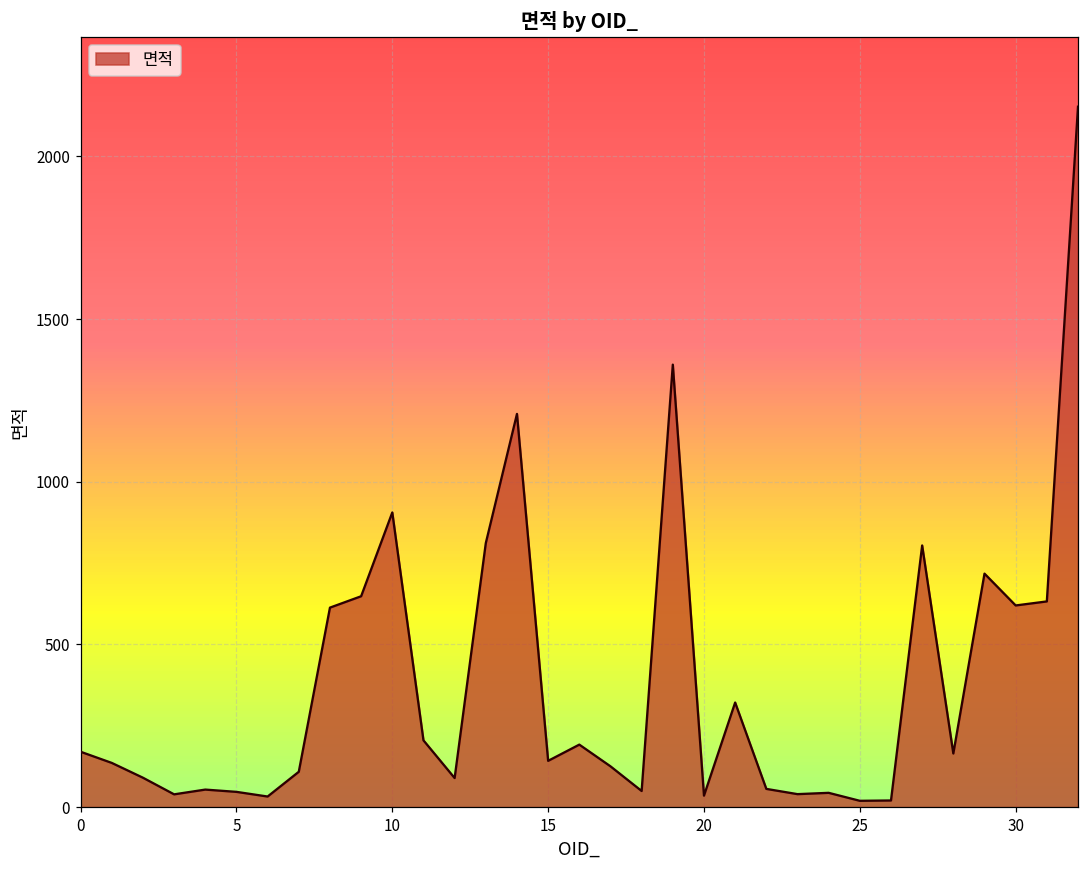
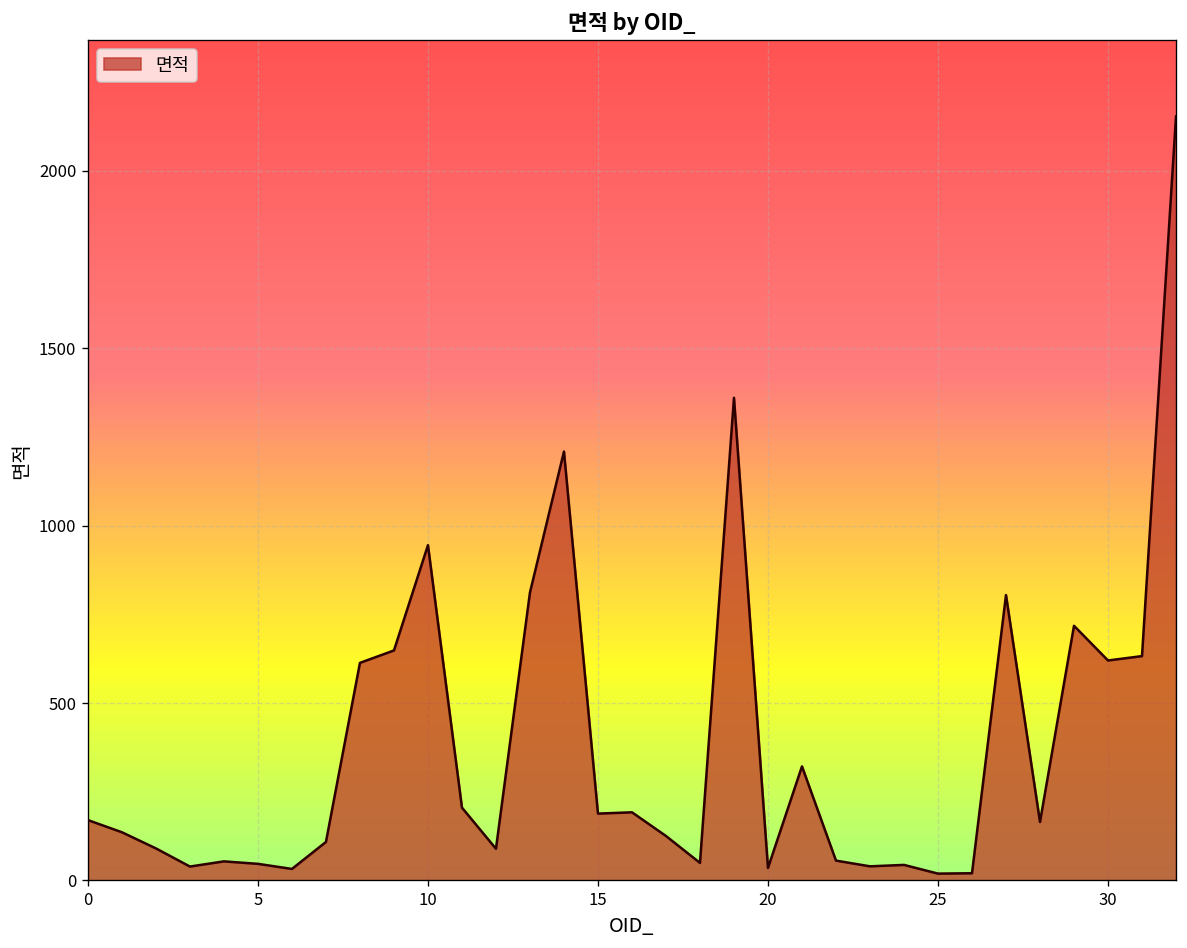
10: 910 -> 940
15: 140 -> 190
